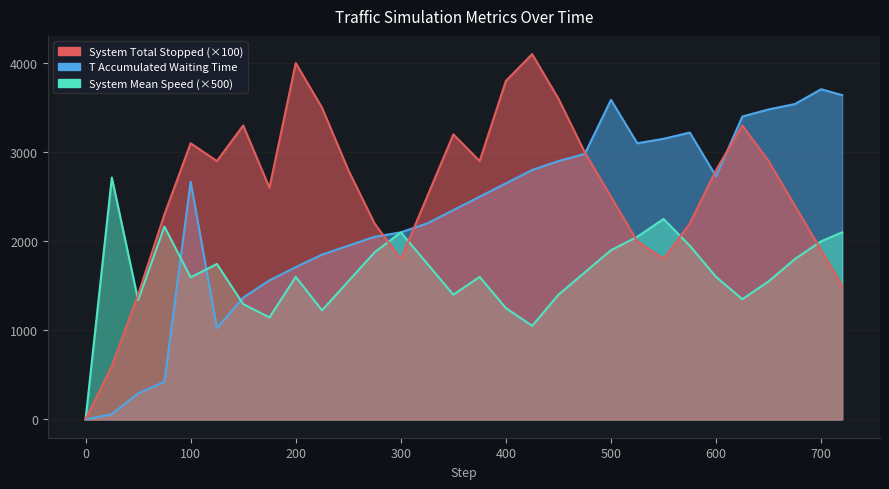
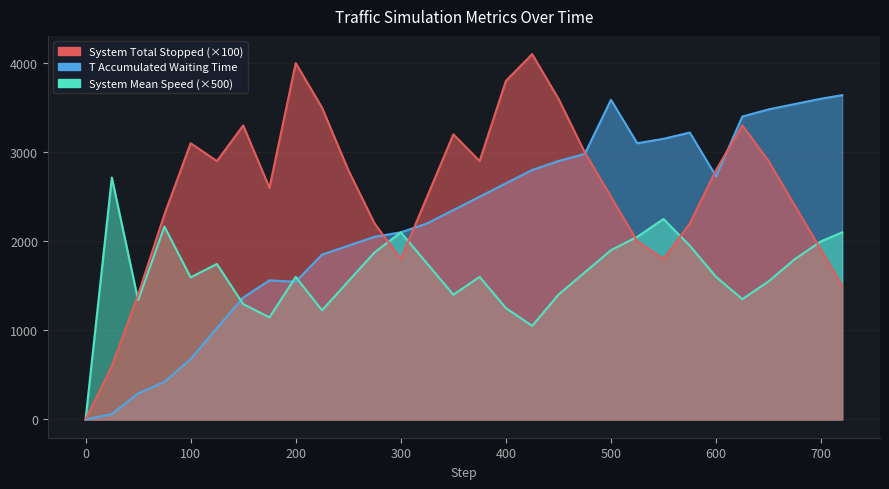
T Accumulated Waiting Time, 100: 2700 -> 700
T Accumulated Waiting Time, 200: 1700 -> 1500
T Accumulated Waiting Time, 700: 3700 -> 3600
